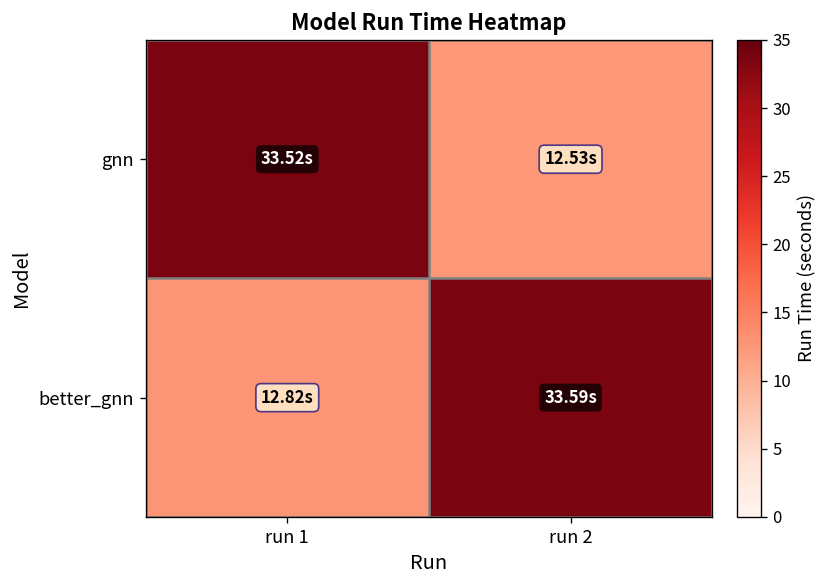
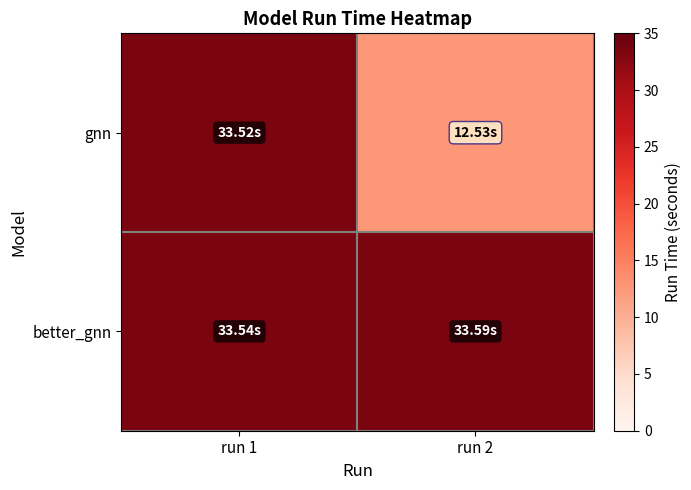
better_gnn, run 1: 12.82s -> 33.54s
